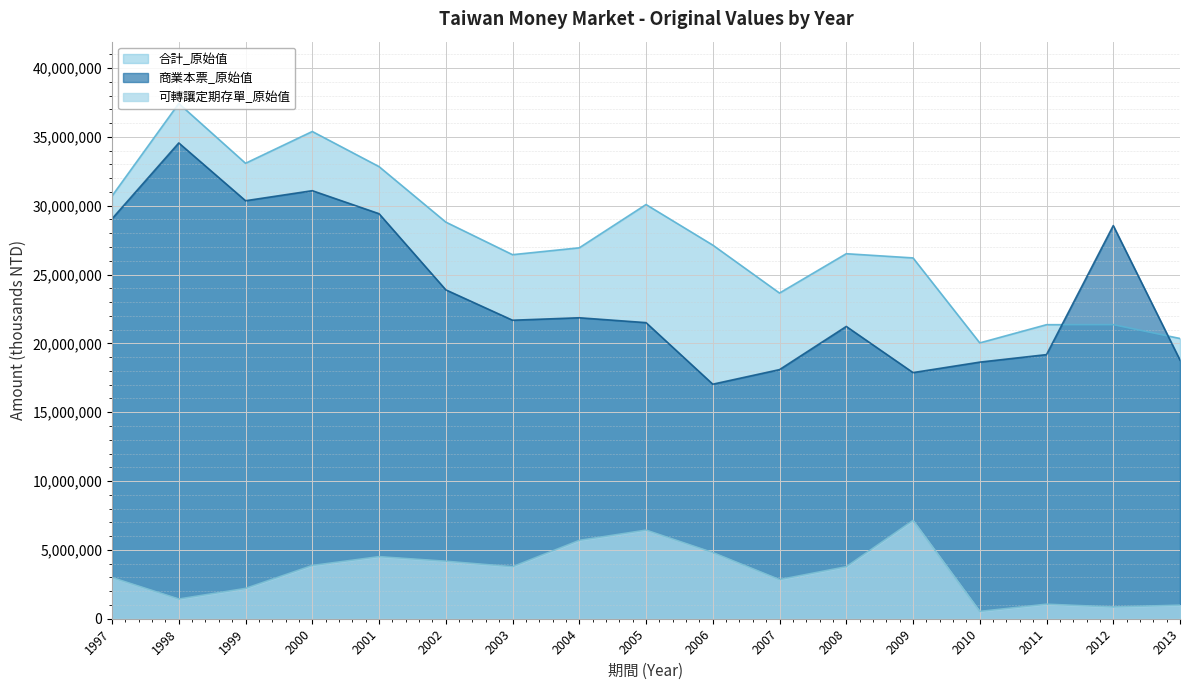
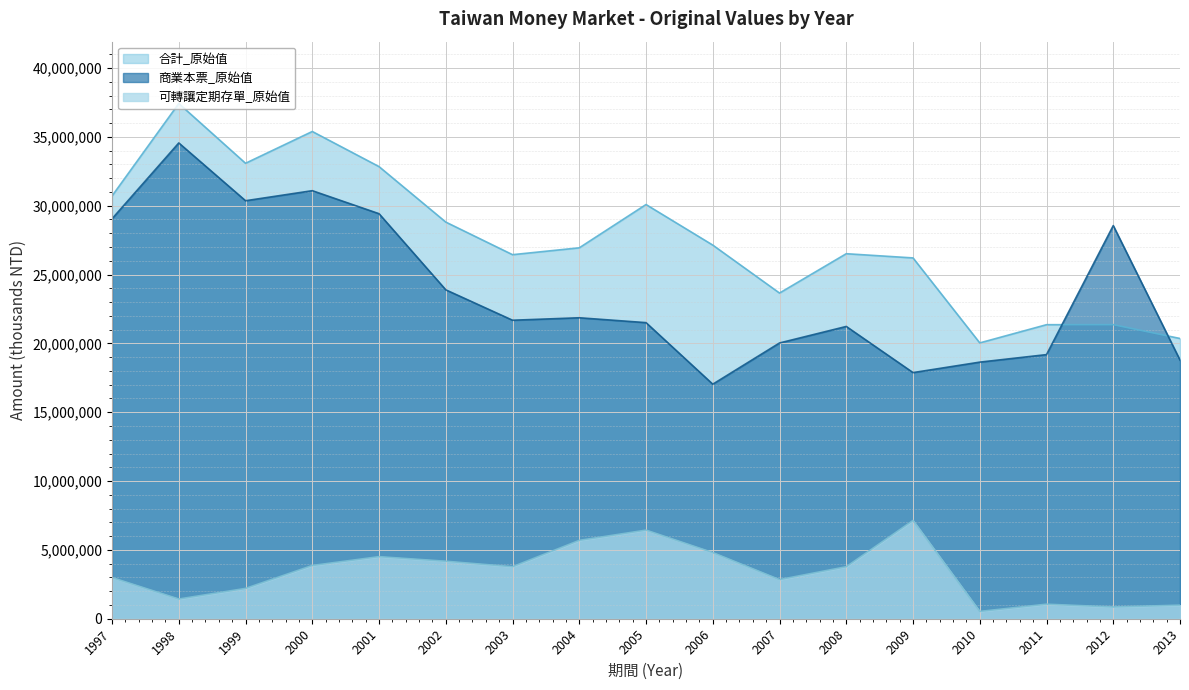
商業本票_原始值, 2007: 18,100,000 -> 20,000,000
